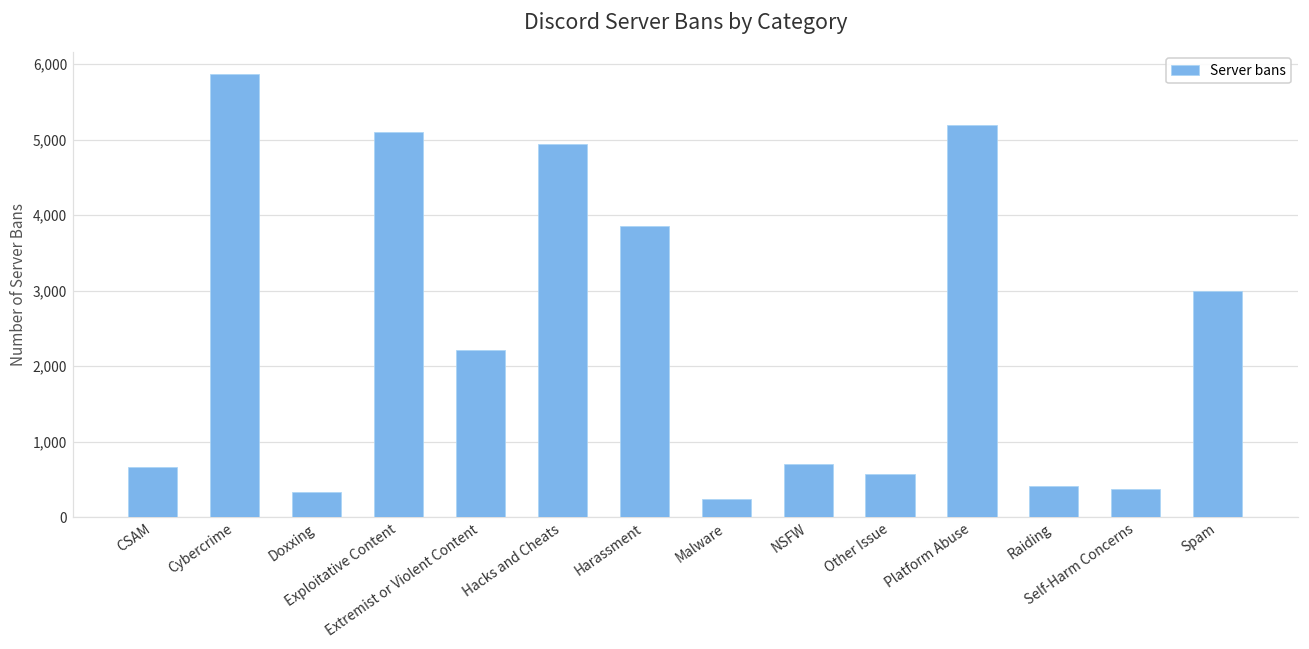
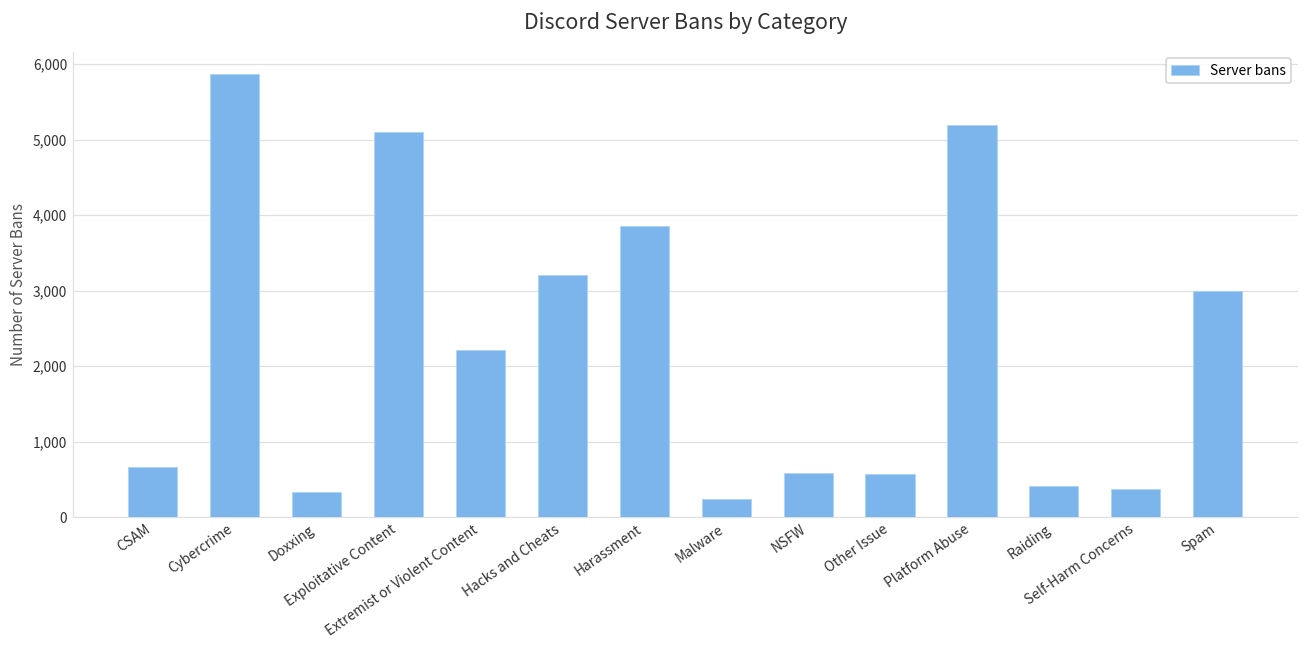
Hacks and Cheats: 4,900 -> 3,200
NSFW: 700 -> 600
